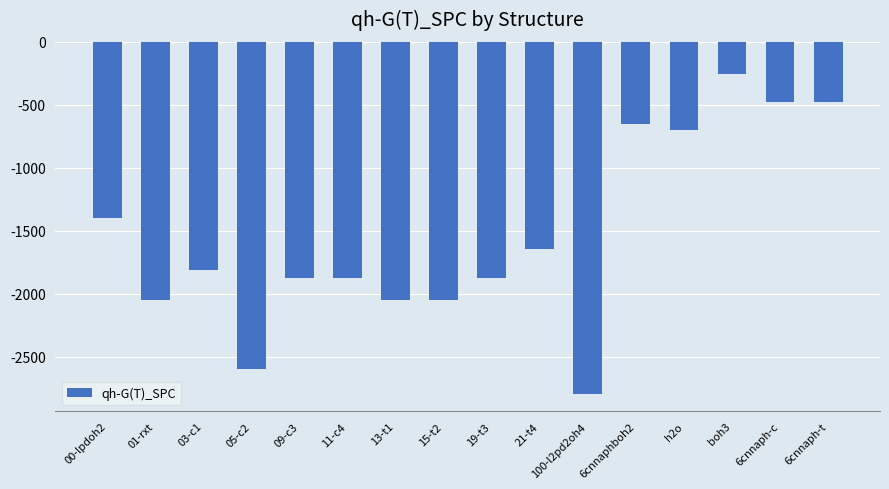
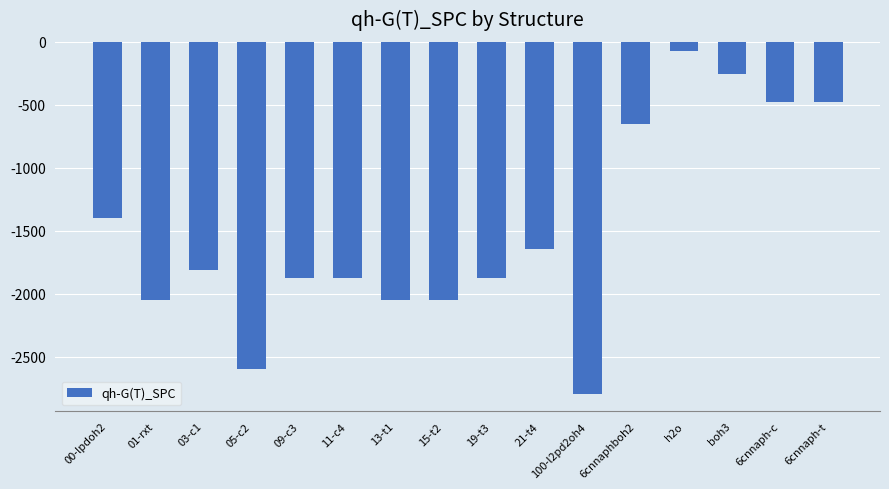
h2o: -700 -> -80
